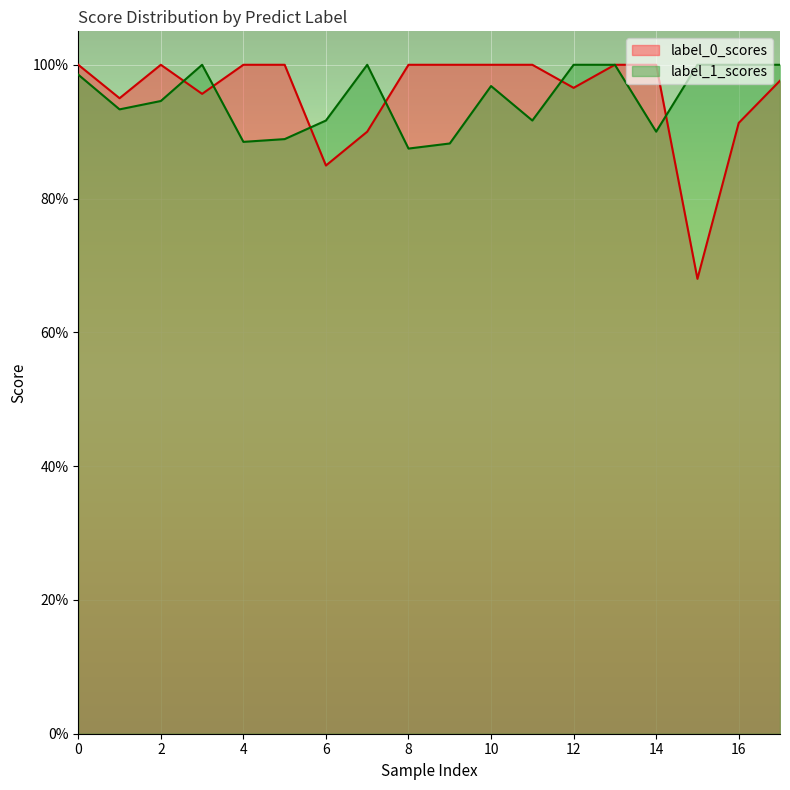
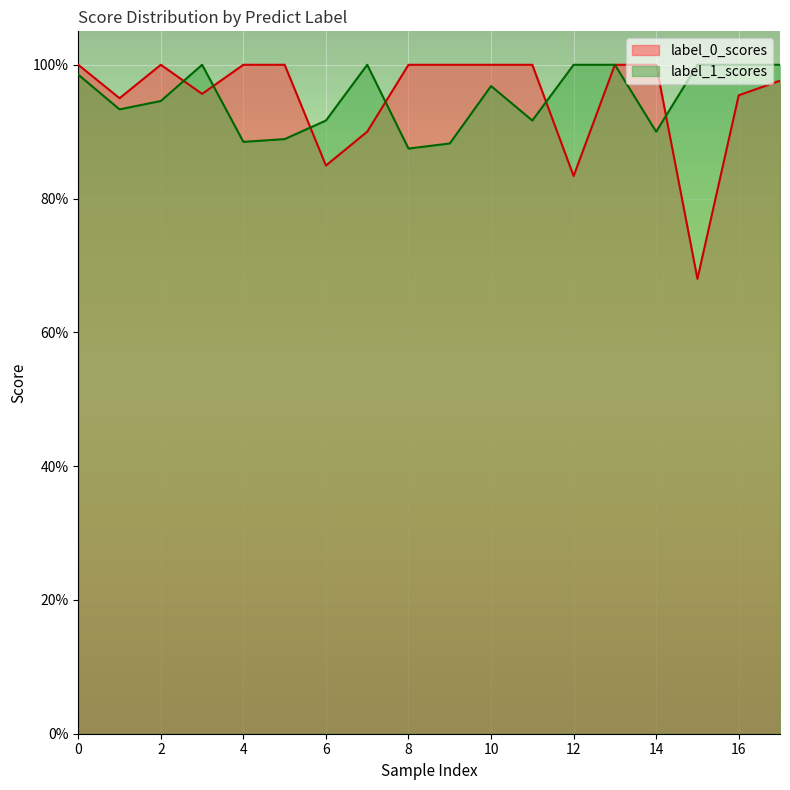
label_0_scores, 12: 97% -> 83%
label_0_scores, 16: 91% -> 95%
